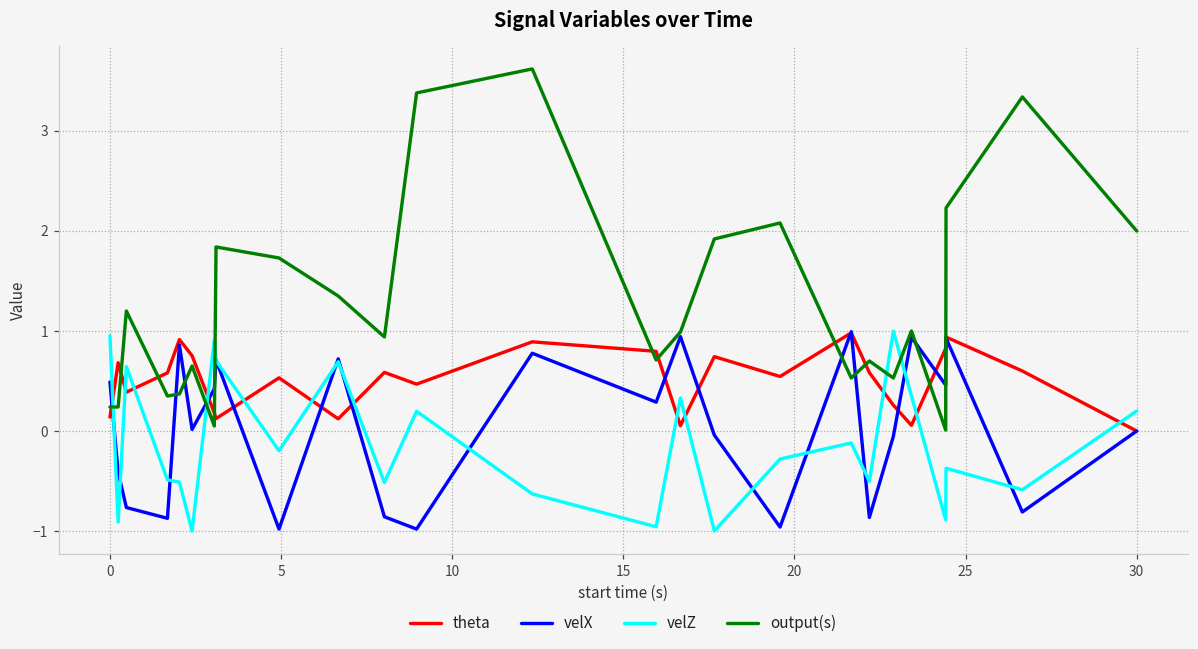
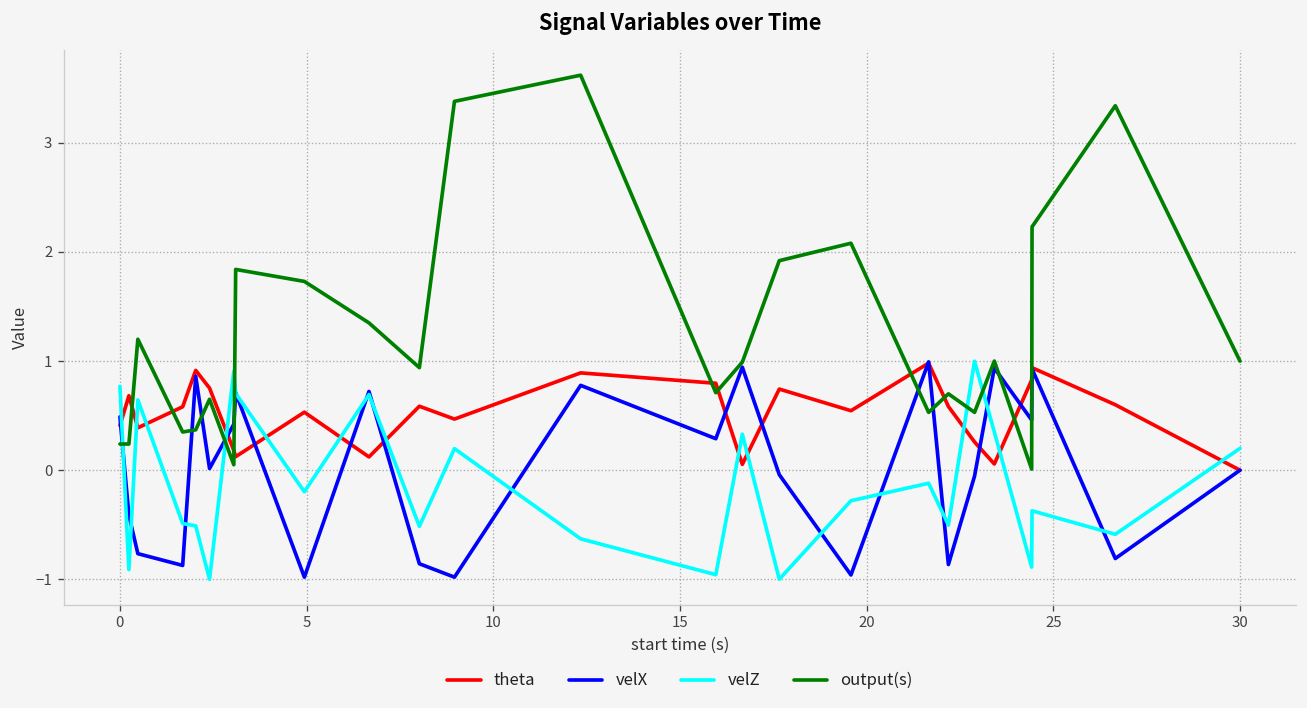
theta, 0: 0.1 -> 0.4
velZ, 0: 1.0 -> 0.8
output(s), 30: 2 -> 1
